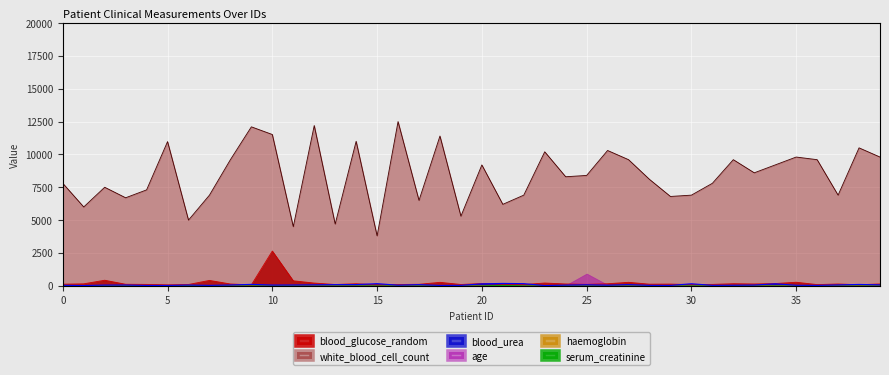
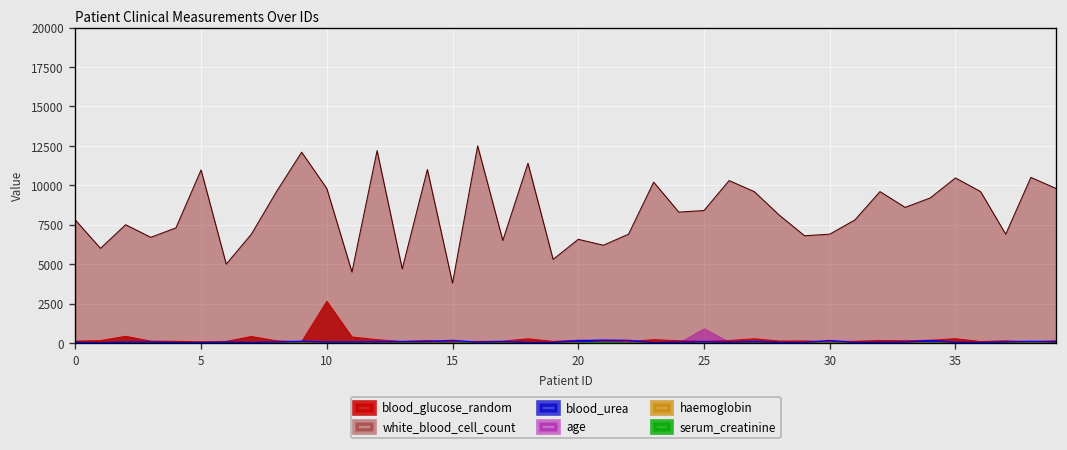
white_blood_cell_count, 10: 11500 -> 9800
white_blood_cell_count, 20: 9200 -> 6600
white_blood_cell_count, 35: 9800 -> 10500
